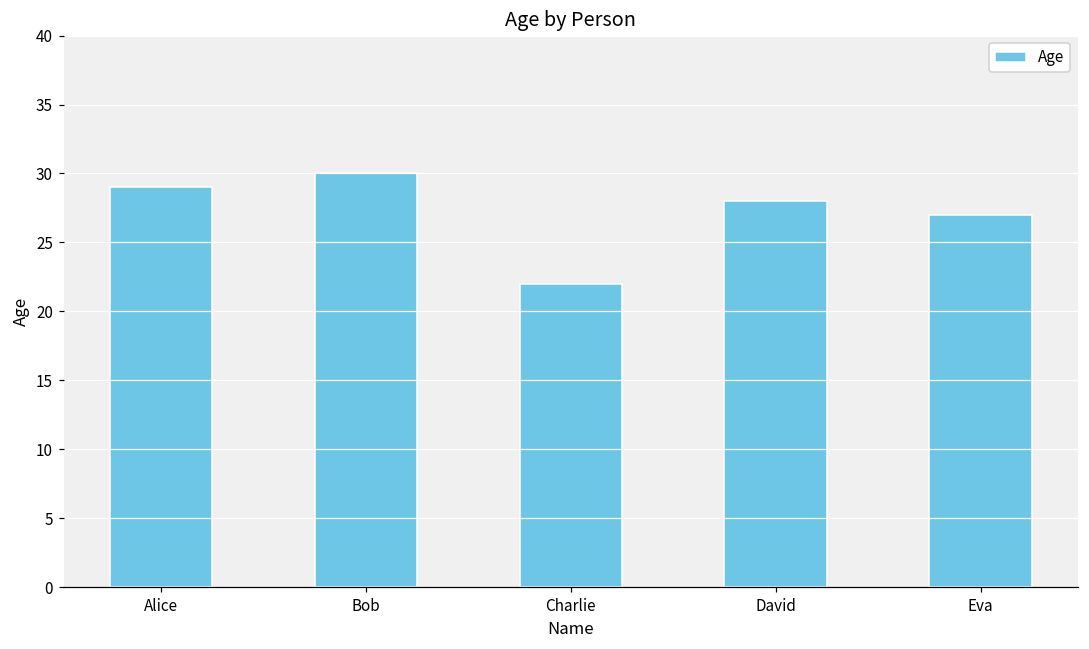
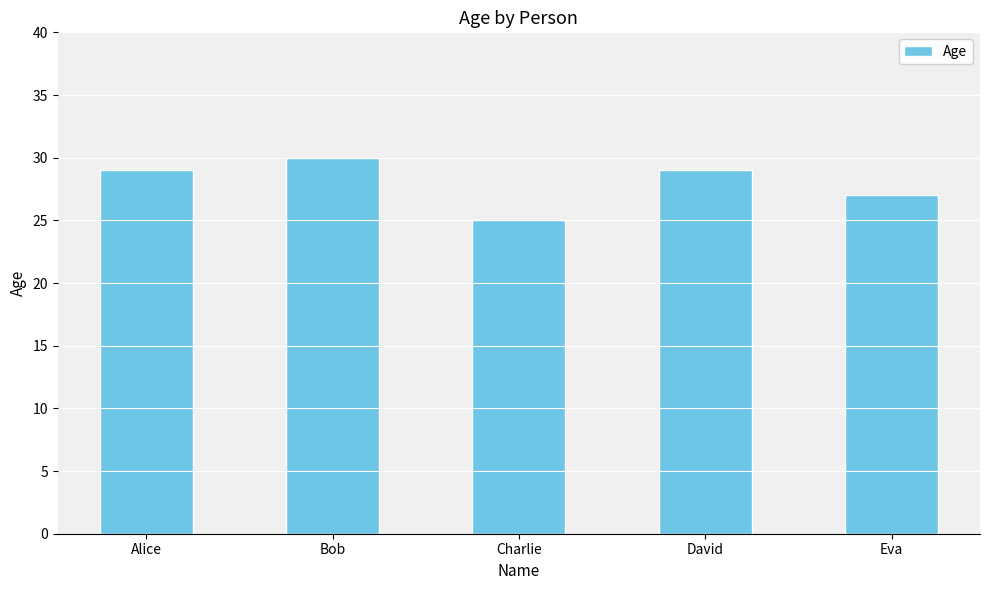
Charlie: 22 -> 25
David: 28 -> 29
